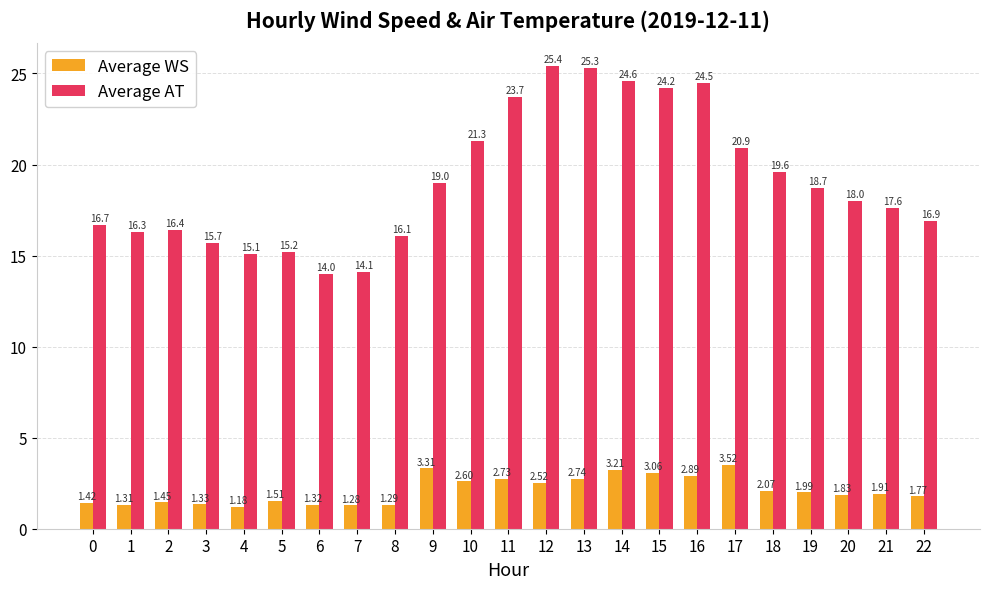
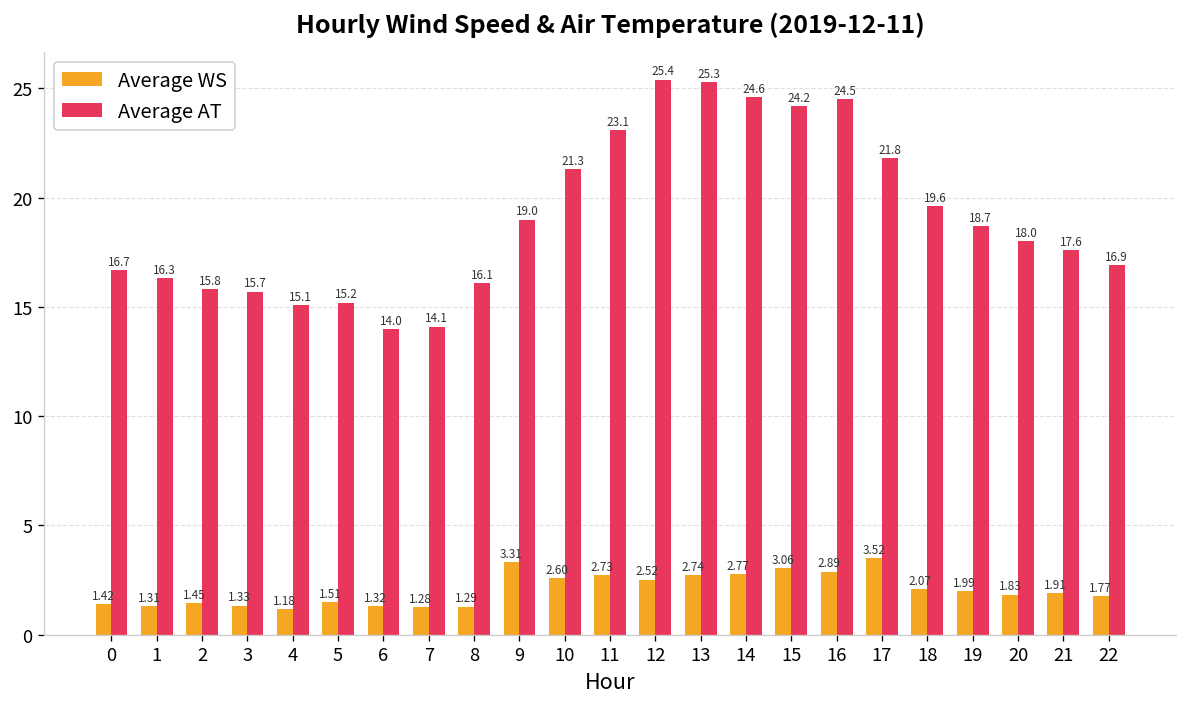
Average AT, 2: 16.4 -> 15.8
Average AT, 11: 23.7 -> 23.1
Average WS, 14: 3.21 -> 2.77
Average AT, 17: 20.9 -> 21.8
